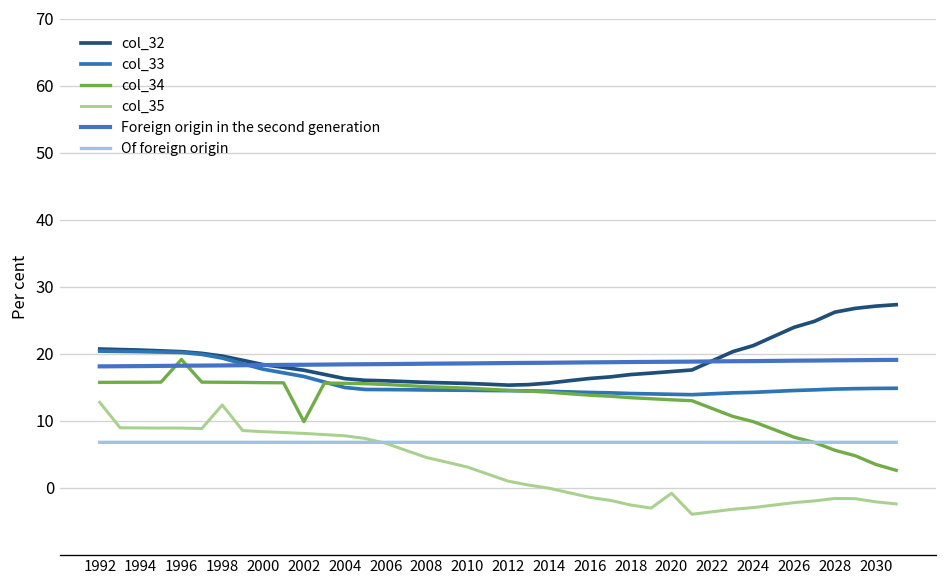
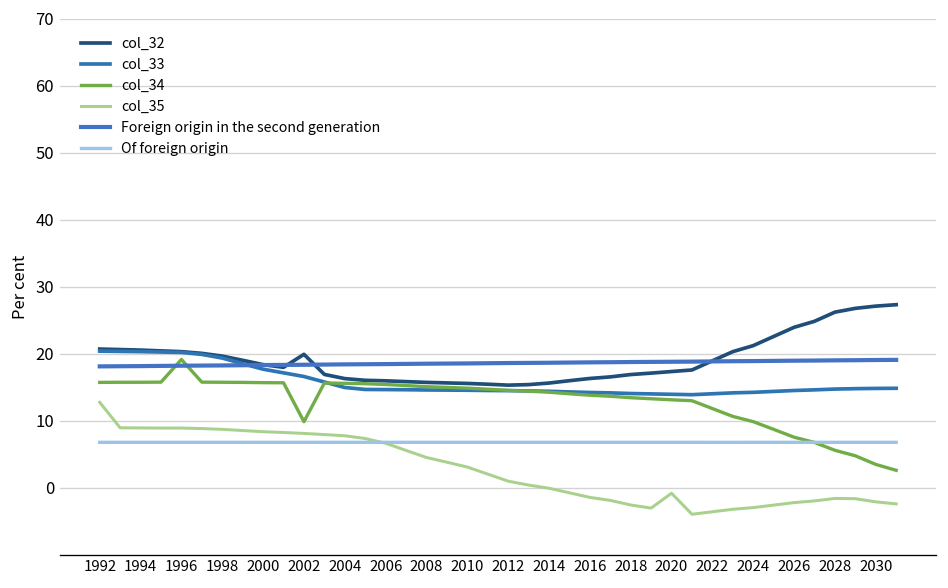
col_35, 1998: 12 -> 9
col_32, 2002: 18 -> 20
